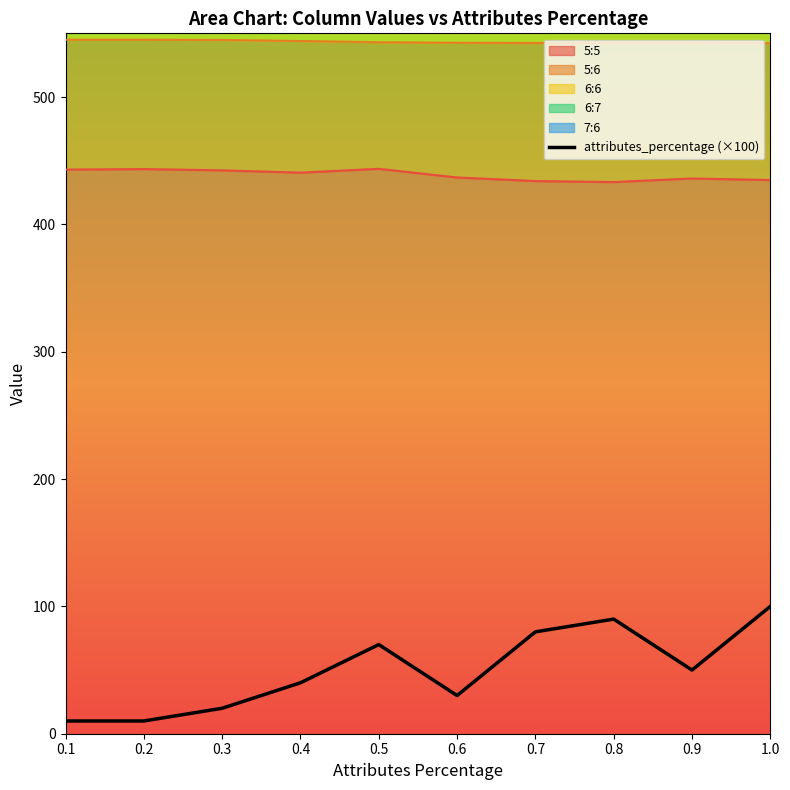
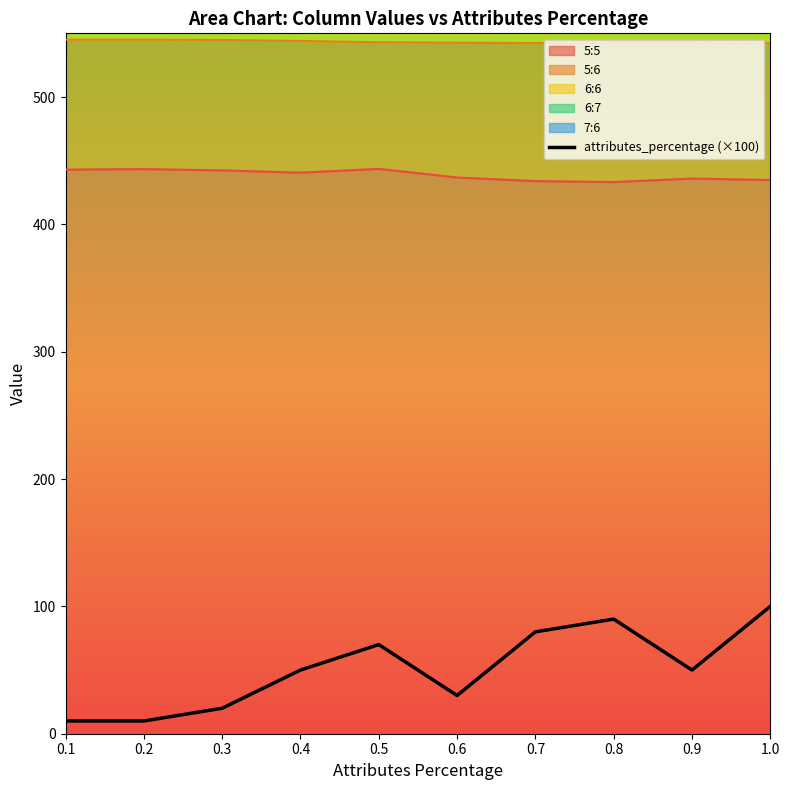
attributes_percentage (×100), 0.4: 40 -> 50
